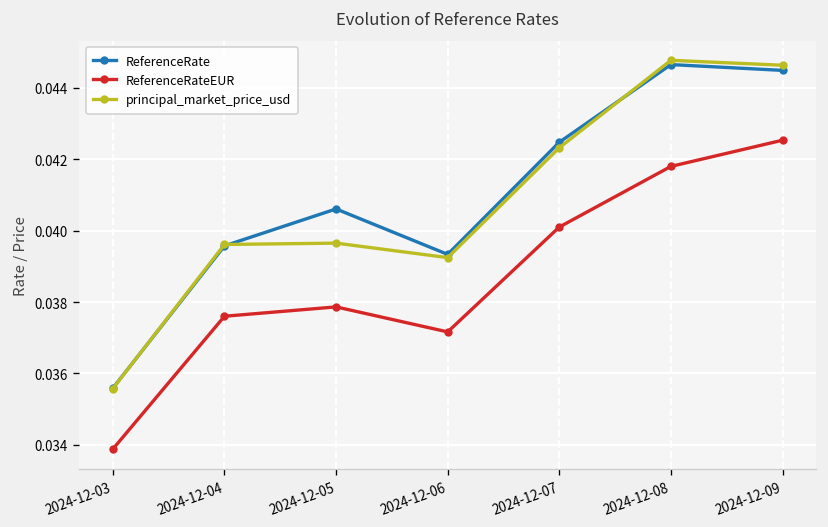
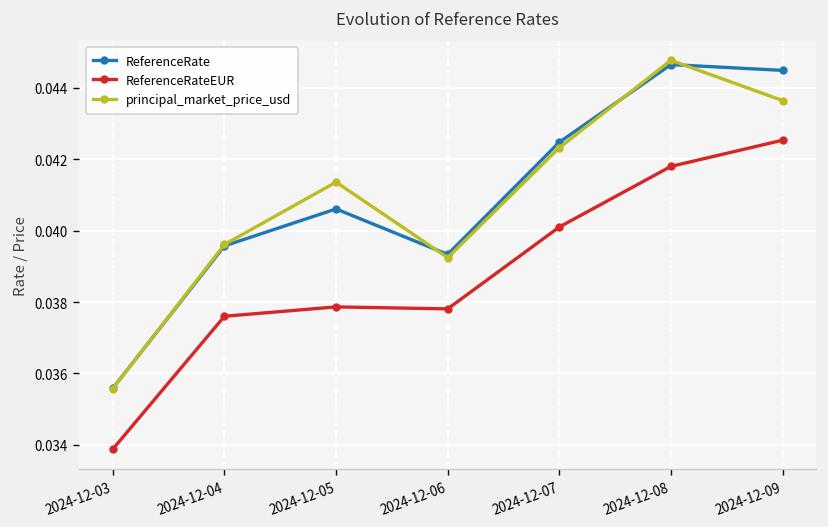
principal_market_price_usd, 2024-12-05: 0.0396 -> 0.0414
ReferenceRateEUR, 2024-12-06: 0.0372 -> 0.0378
principal_market_price_usd, 2024-12-09: 0.0446 -> 0.0436
